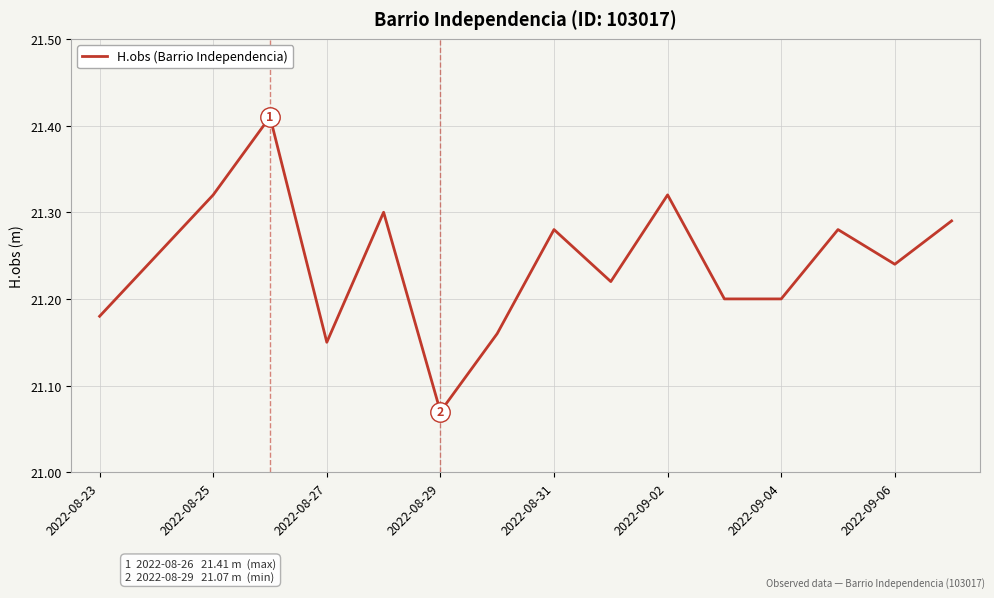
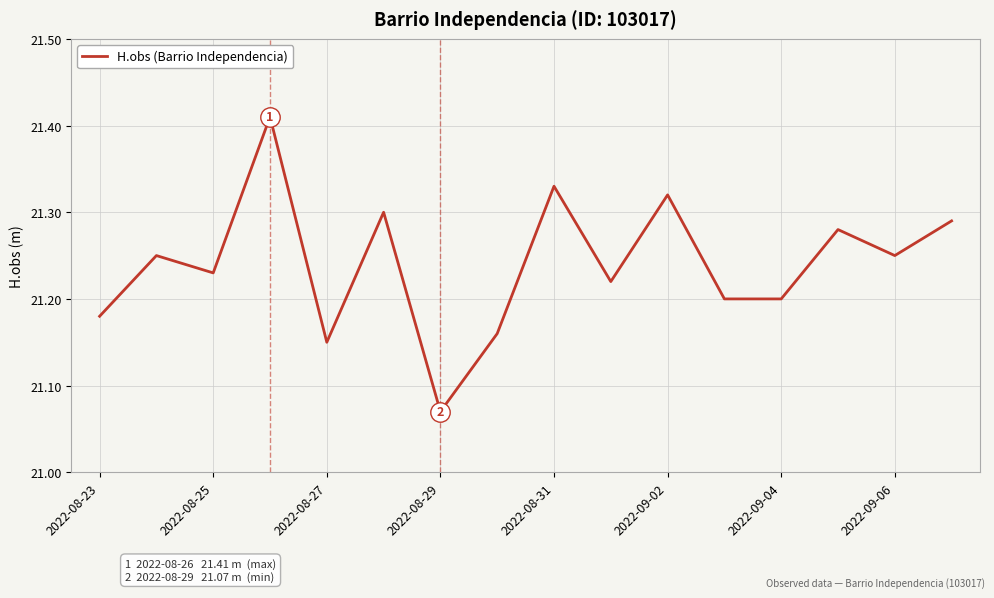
H.obs (Barrio Independencia), 2022-08-25: 21.32 -> 21.23
H.obs (Barrio Independencia), 2022-08-31: 21.28 -> 21.33
H.obs (Barrio Independencia), 2022-09-06: 21.24 -> 21.25
